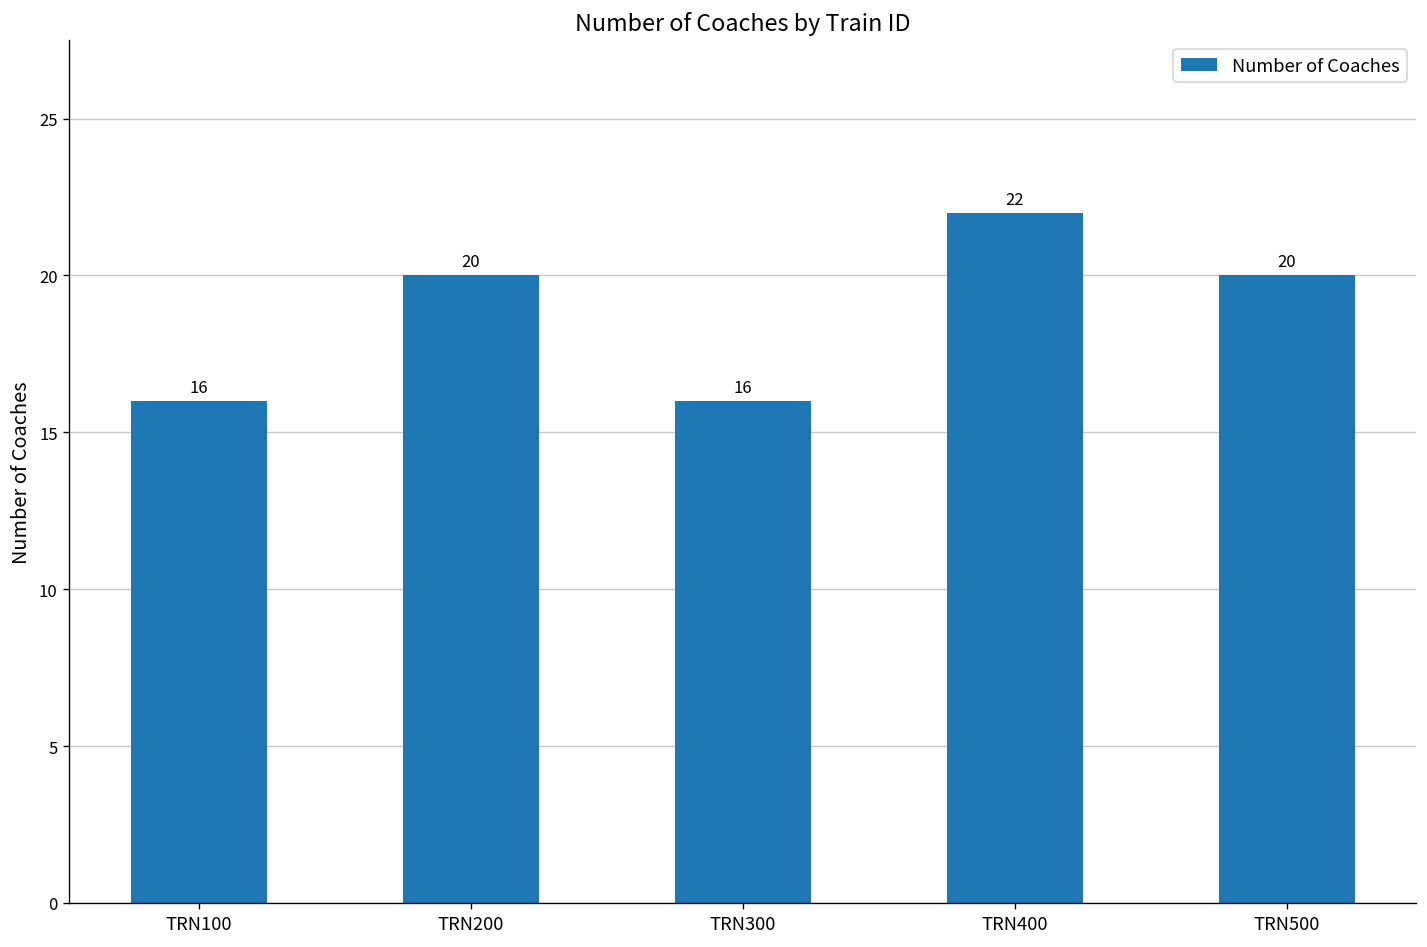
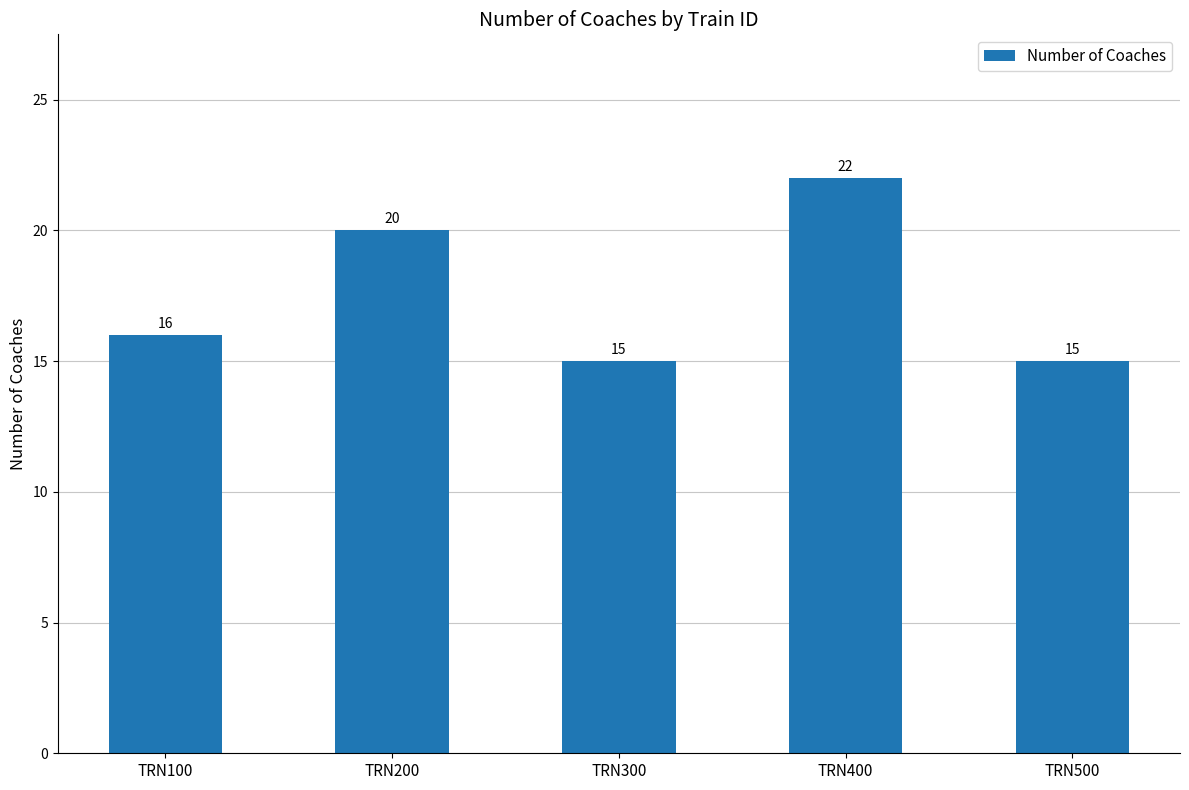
TRN300: 16 -> 15
TRN500: 20 -> 15
